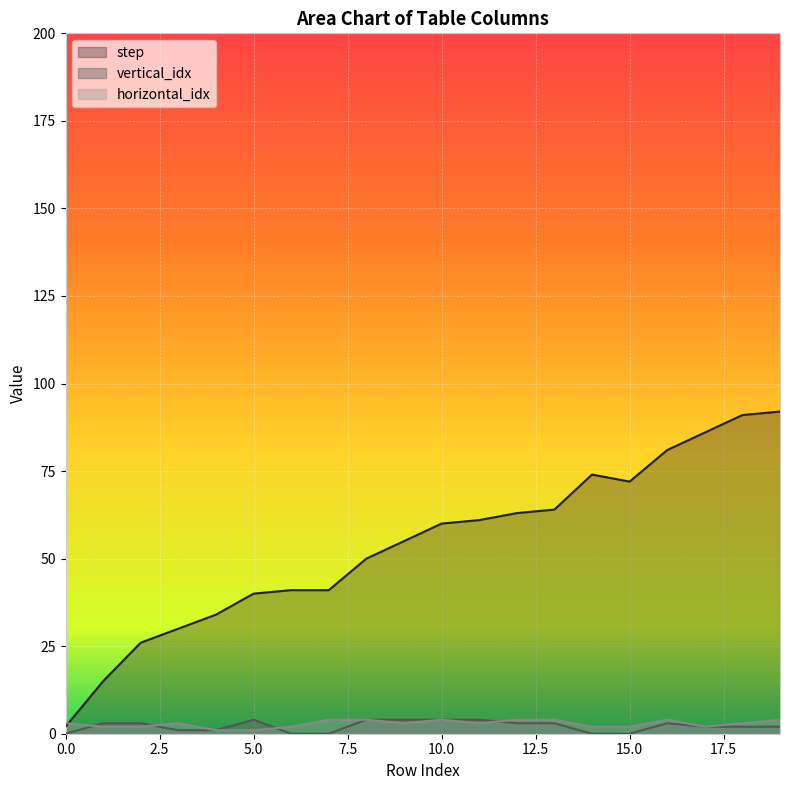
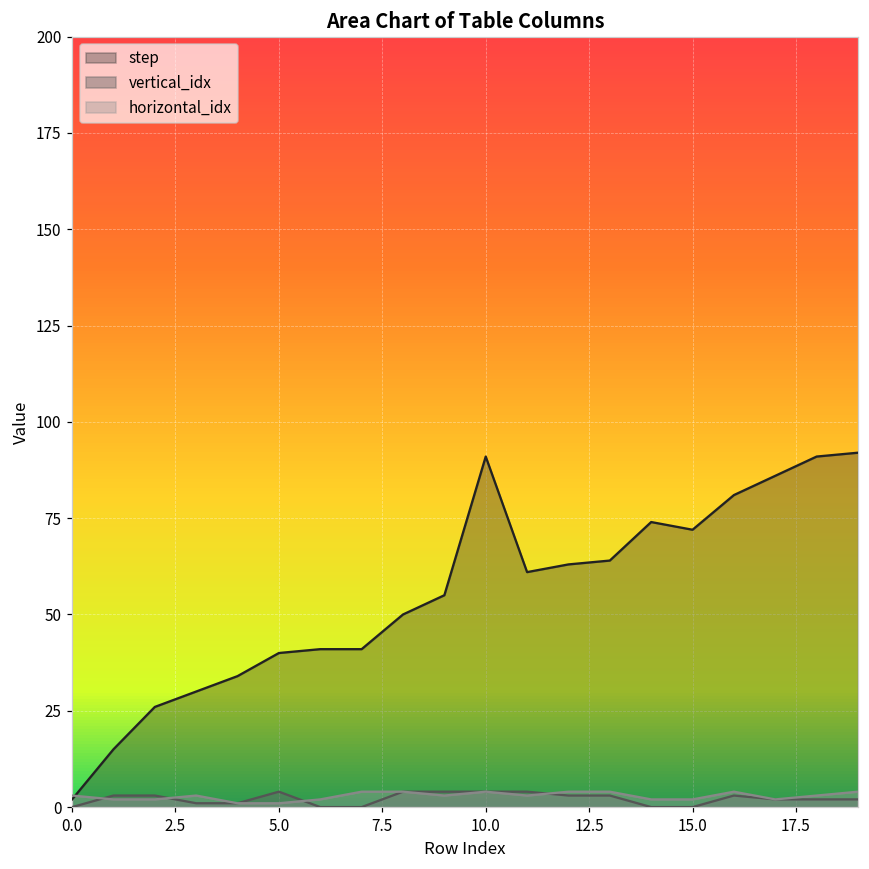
step, 10.0: 60 -> 91
